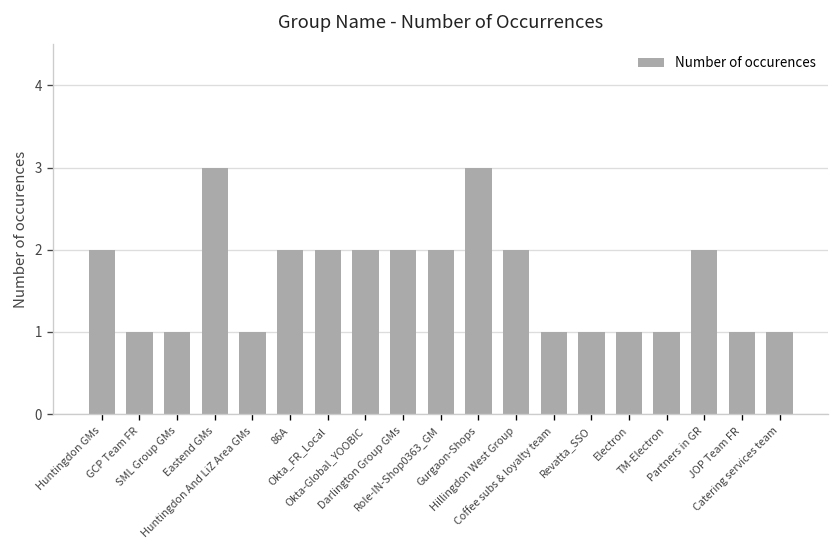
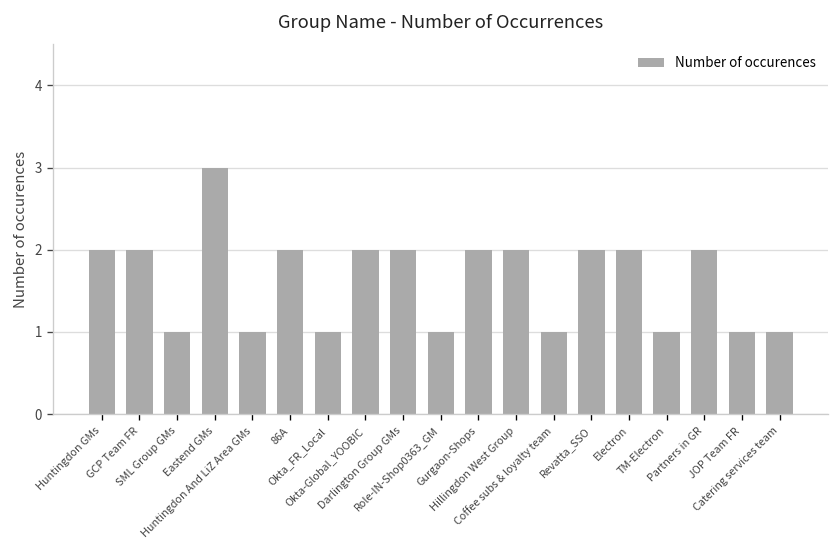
GCP Team FR: 1 -> 2
Okta_FR_Local: 2 -> 1
Role-IN-Shop0363_GM: 2 -> 1
Gurgaon-Shops: 3 -> 2
Revatta_SSO: 1 -> 2
Electron: 1 -> 2
